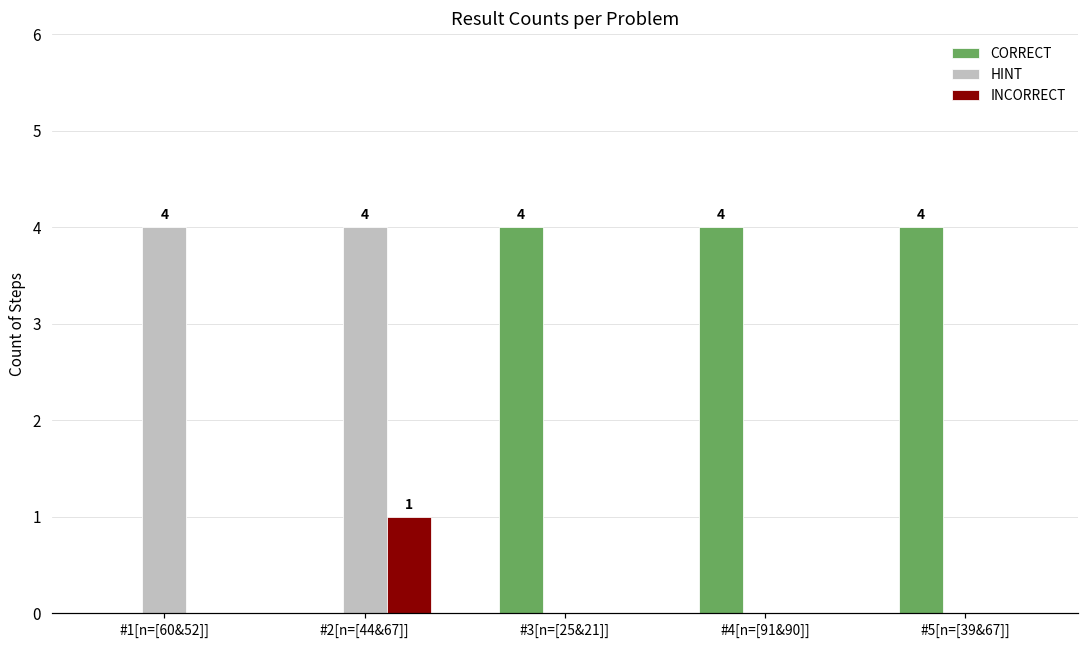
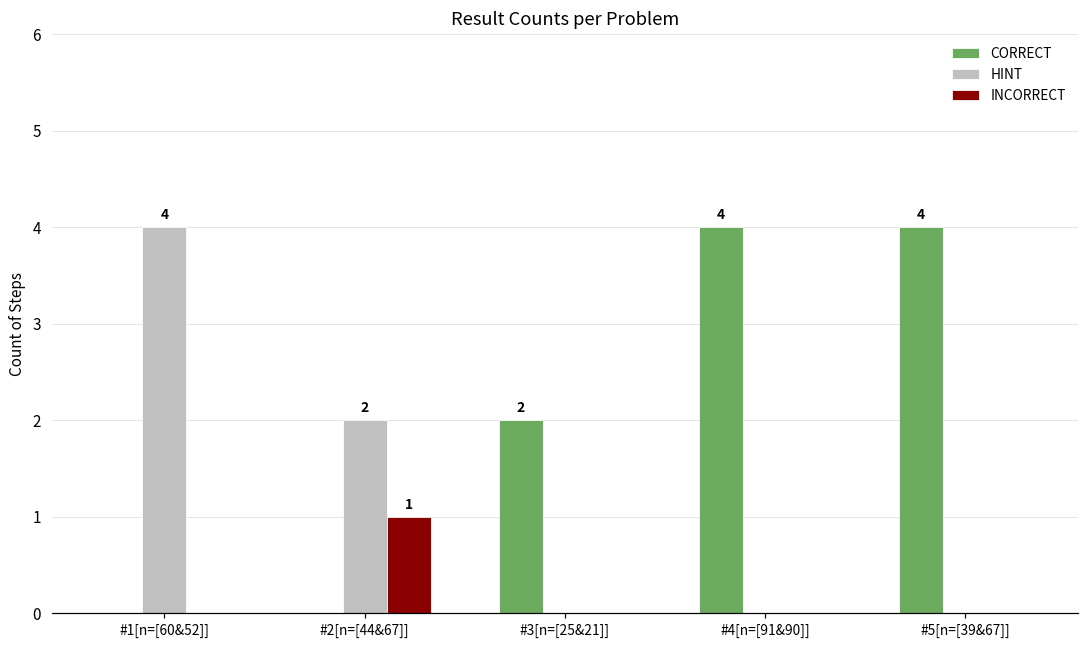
HINT, #2[n=[44&67]]: 4 -> 2
CORRECT, #3[n=[25&21]]: 4 -> 2
